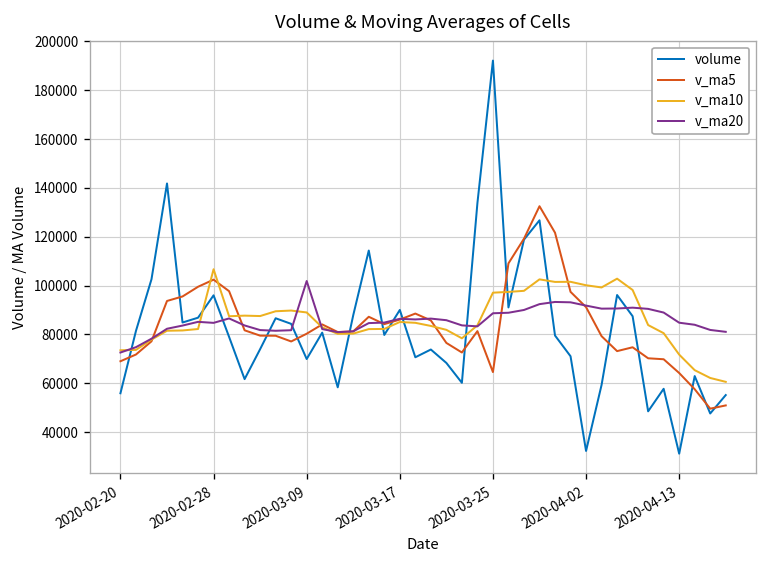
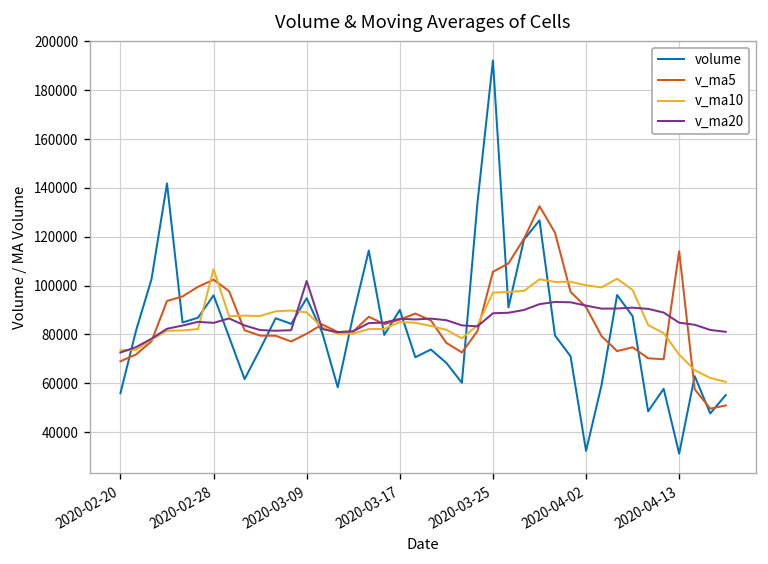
volume, 2020-03-09: 70000 -> 95000
v_ma5, 2020-03-25: 65000 -> 106000
v_ma5, 2020-04-13: 64000 -> 114000
